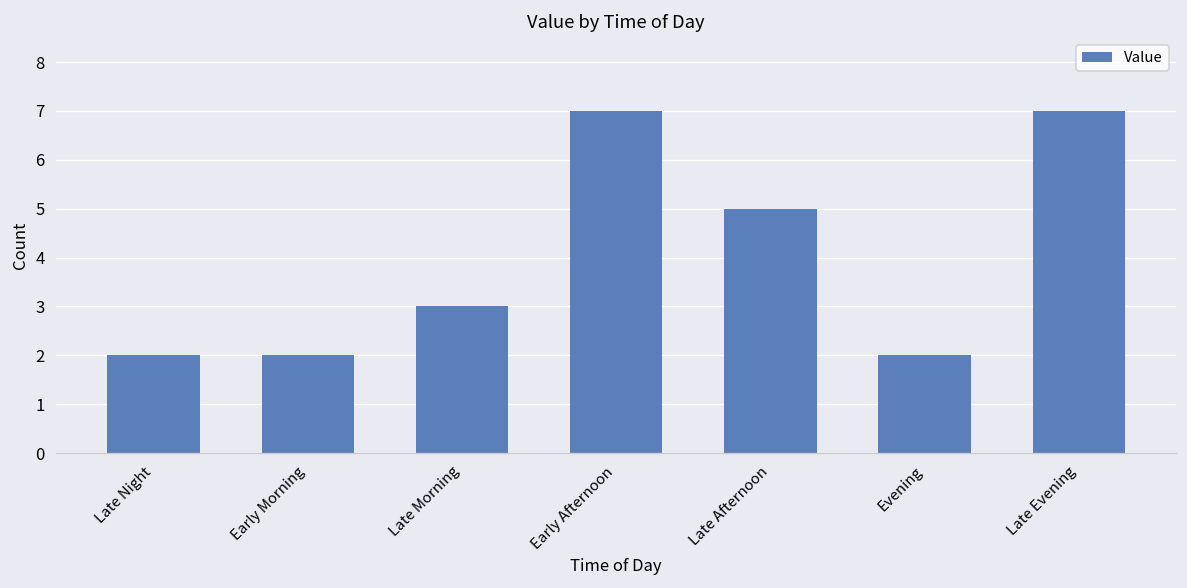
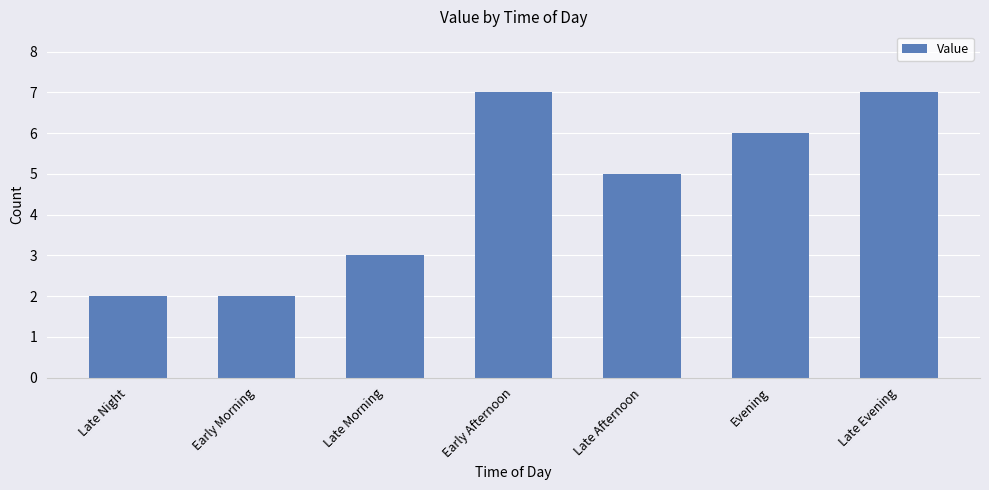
Evening: 2 -> 6
